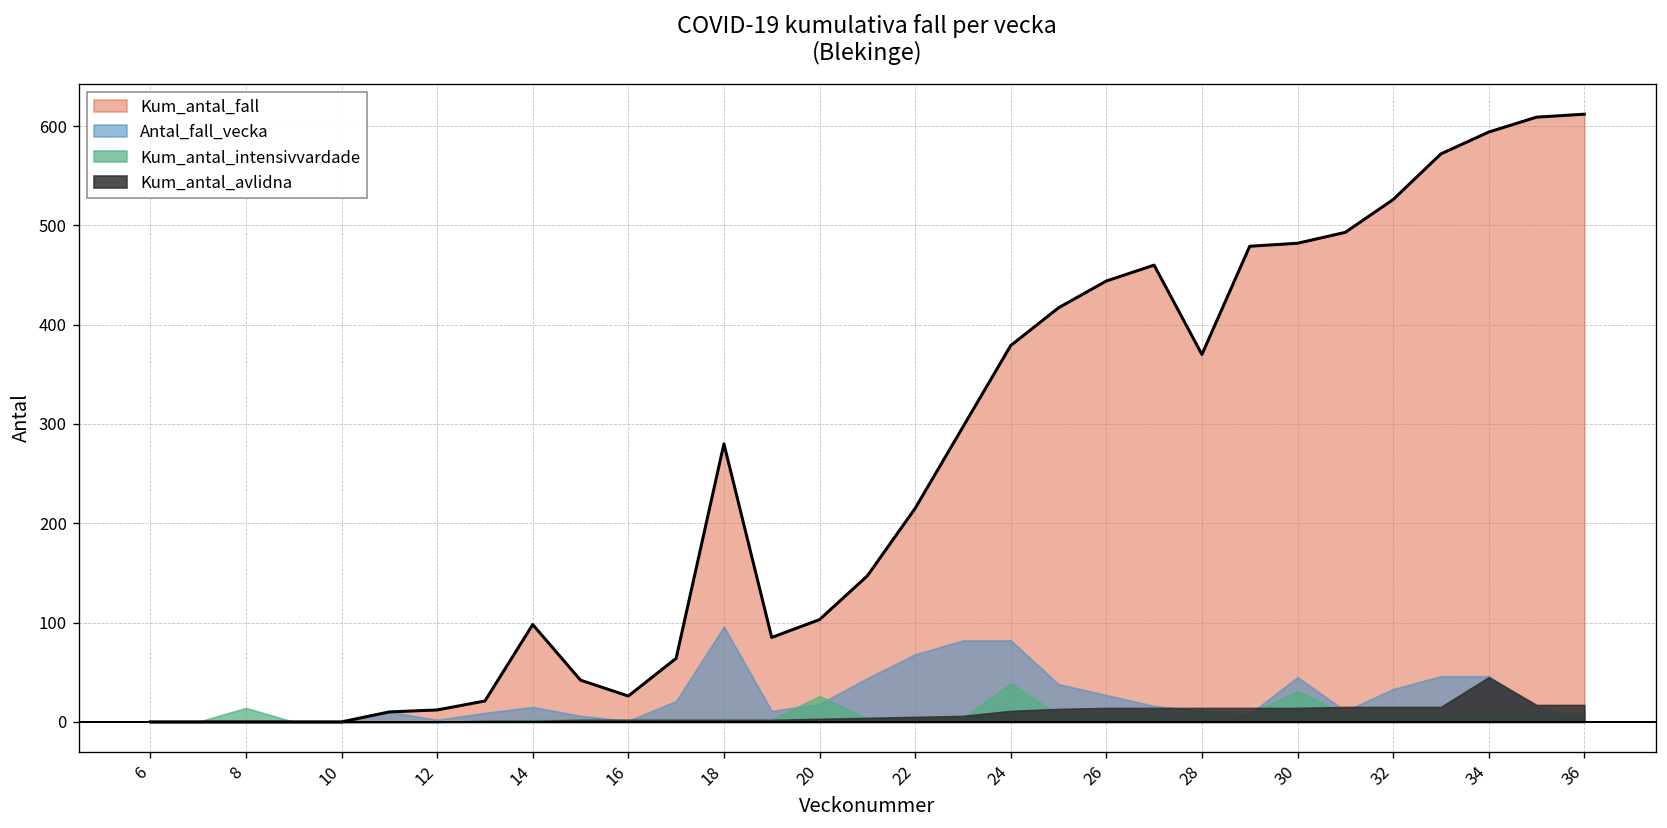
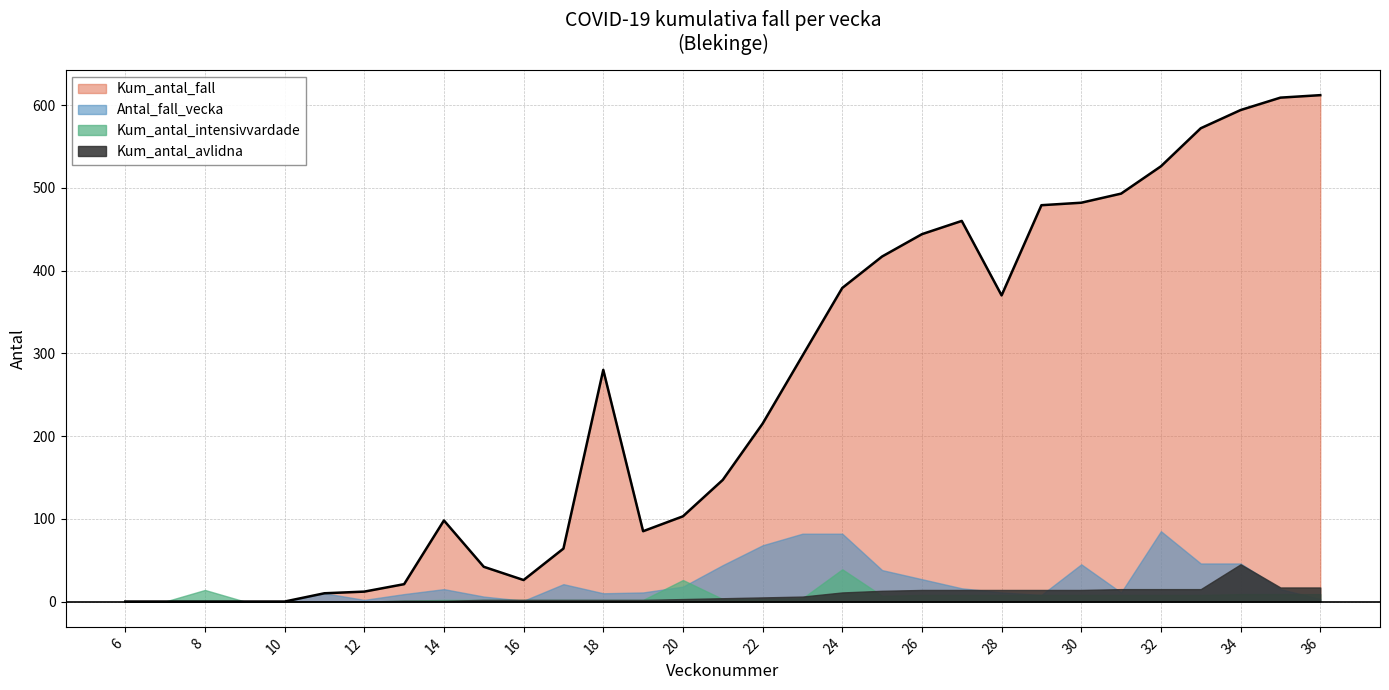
Antal_fall_vecka, 18: 100 -> 10
Kum_antal_intensivvardade, 30: 30 -> 10
Antal_fall_vecka, 32: 30 -> 90
